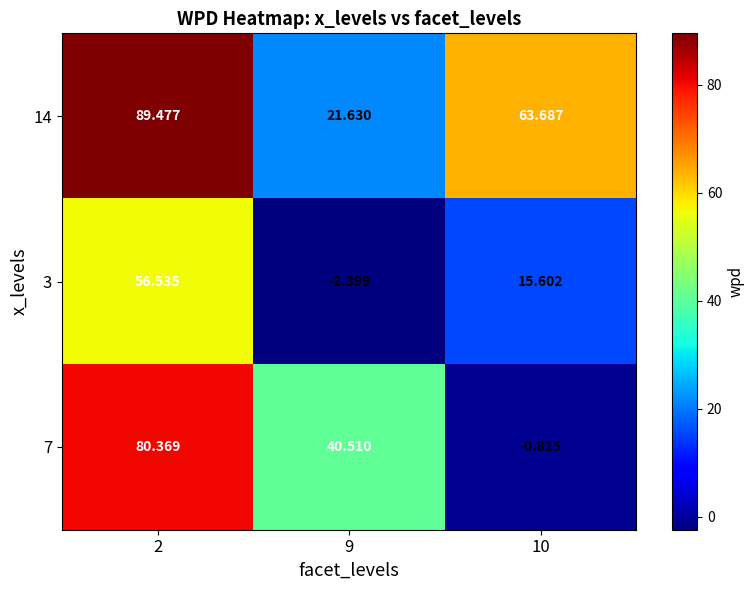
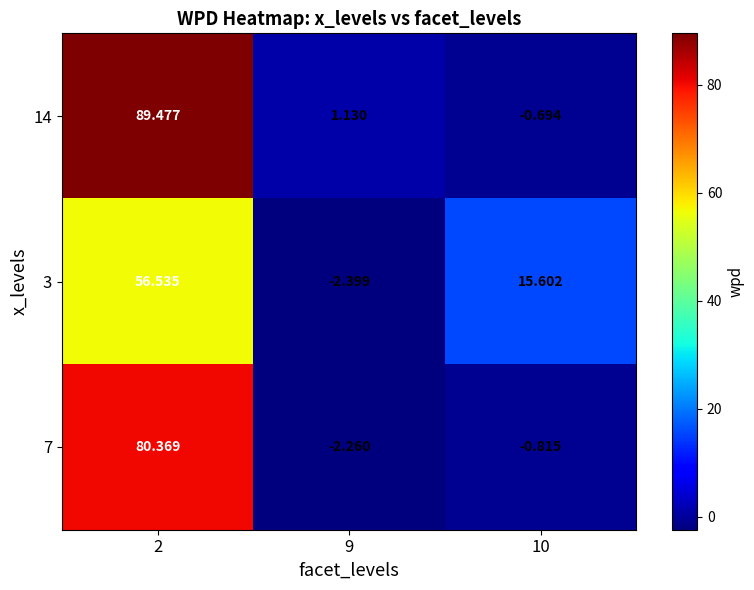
14, 9: 21.630 -> 1.130
14, 10: 63.687 -> -0.694
7, 9: 40.510 -> -2.260
